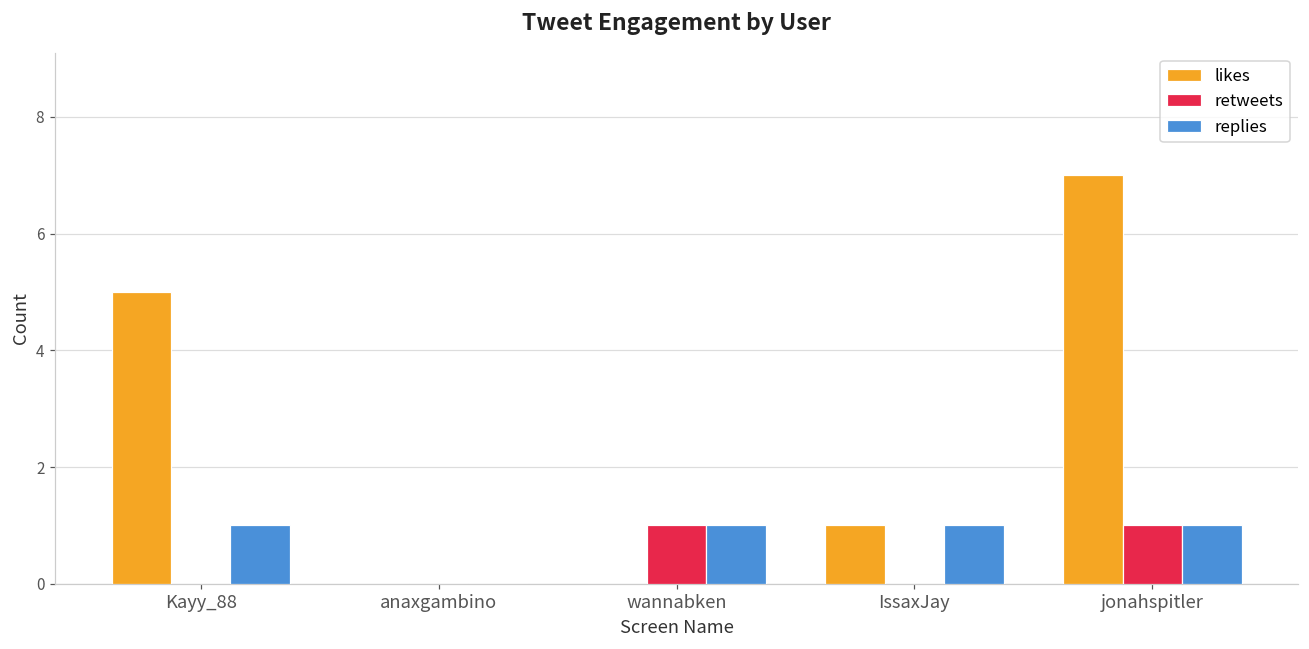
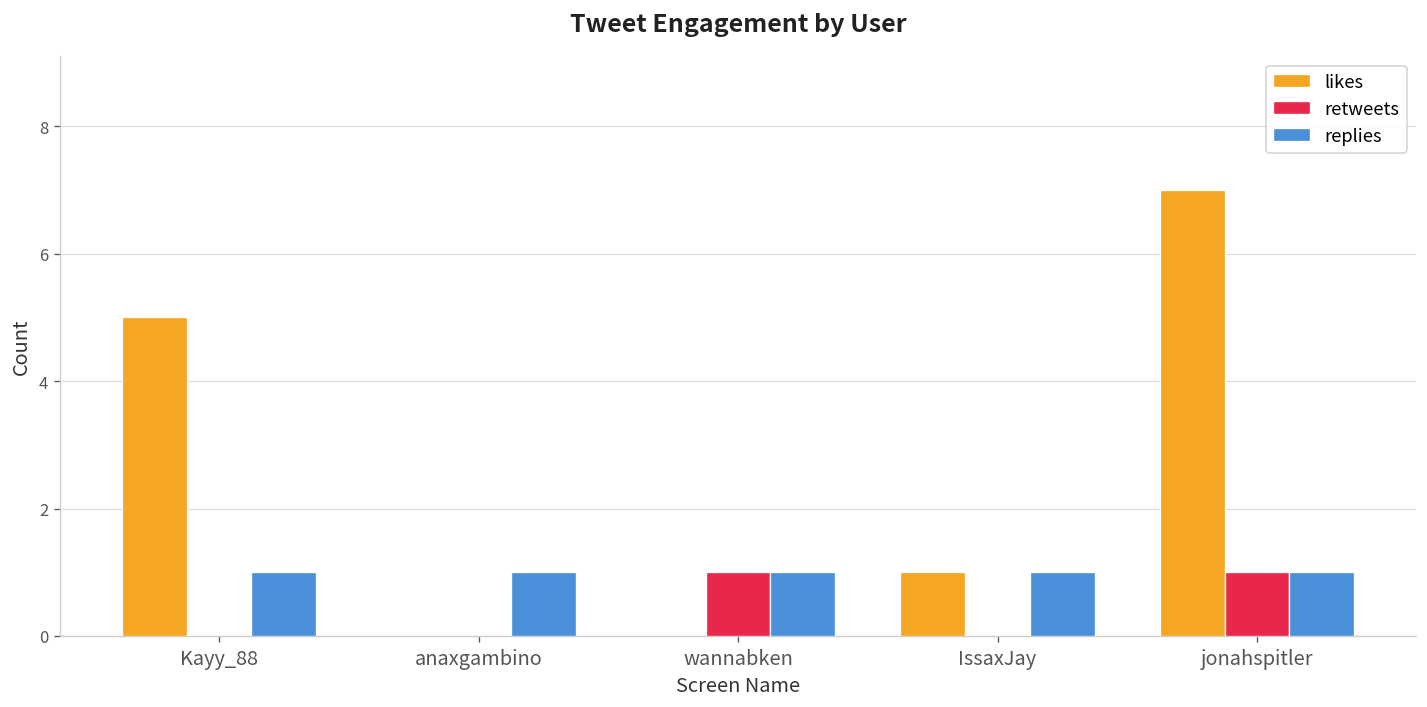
replies, anaxgambino: 0 -> 1
